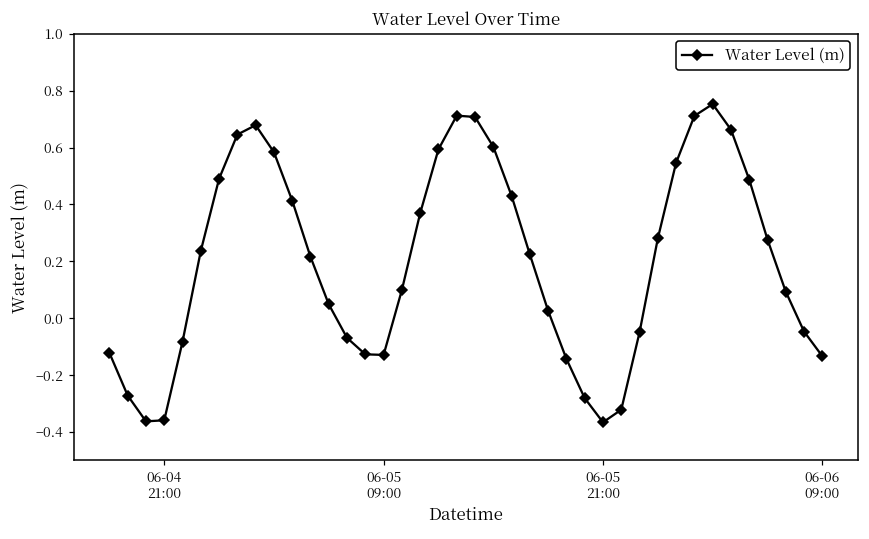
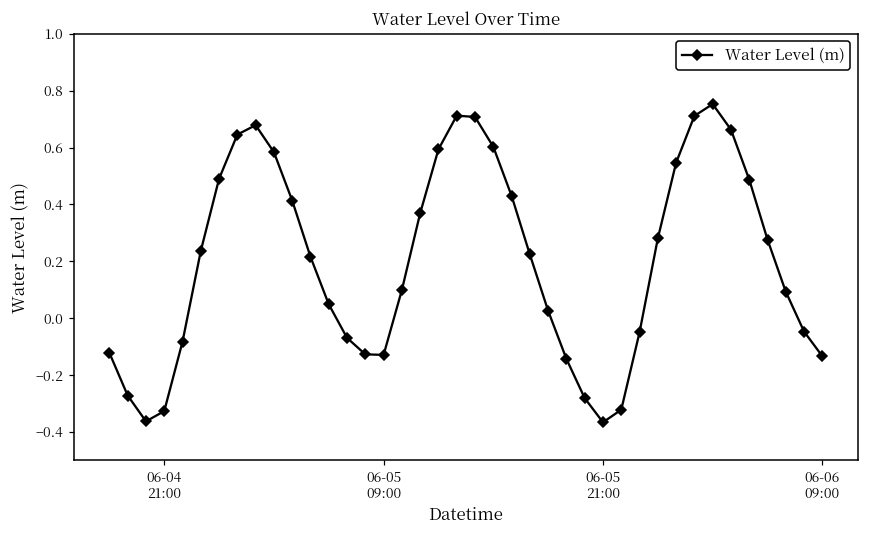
06-04 21:00: -0.36 -> -0.33
